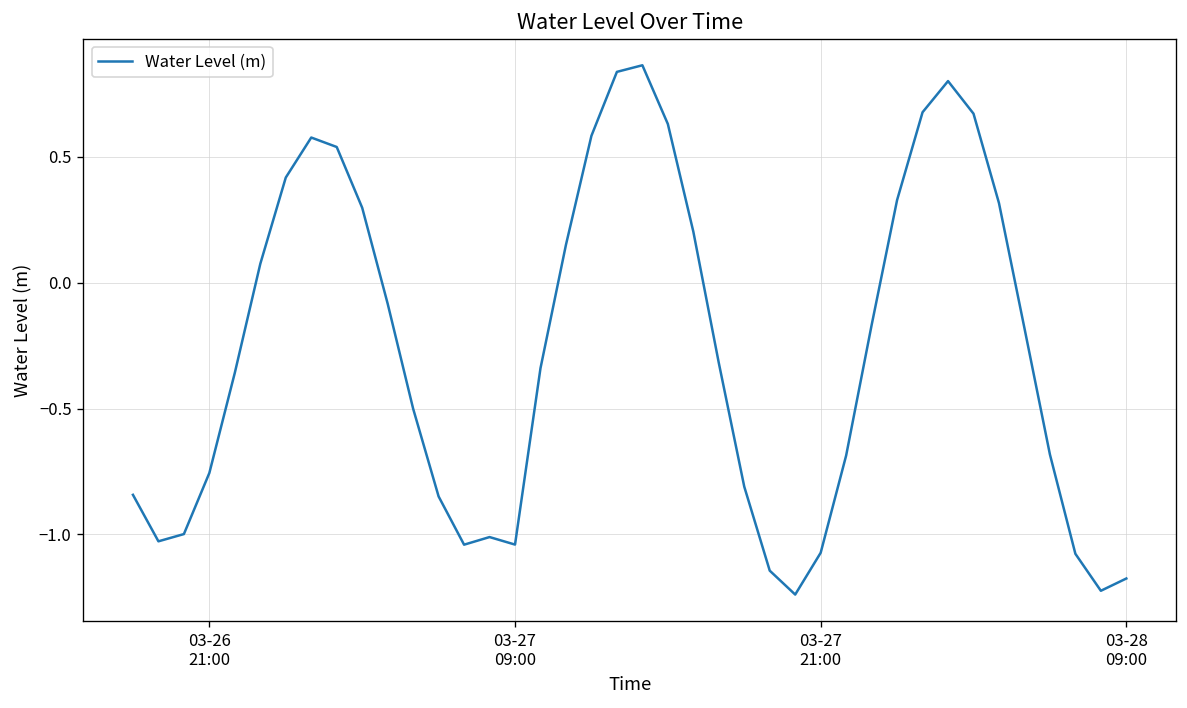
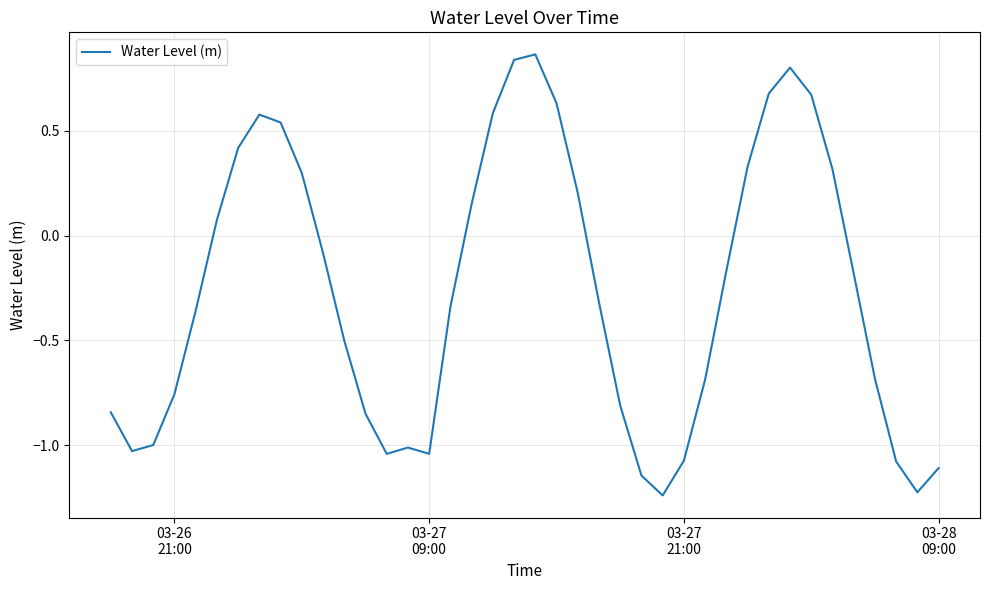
03-28 09:00: -1.18 -> -1.11
